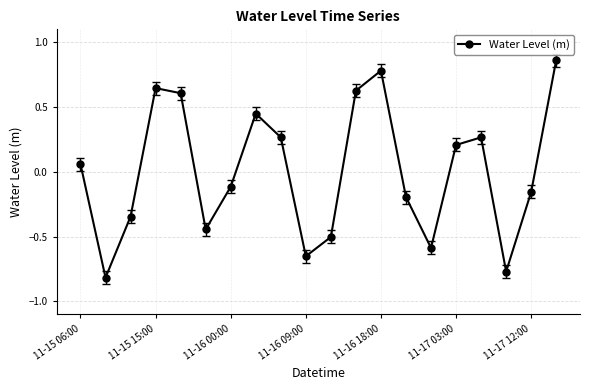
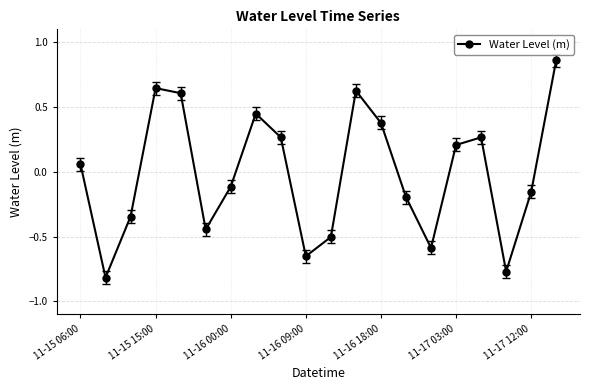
Water Level (m), 11-16 18:00: 0.78 -> 0.38
